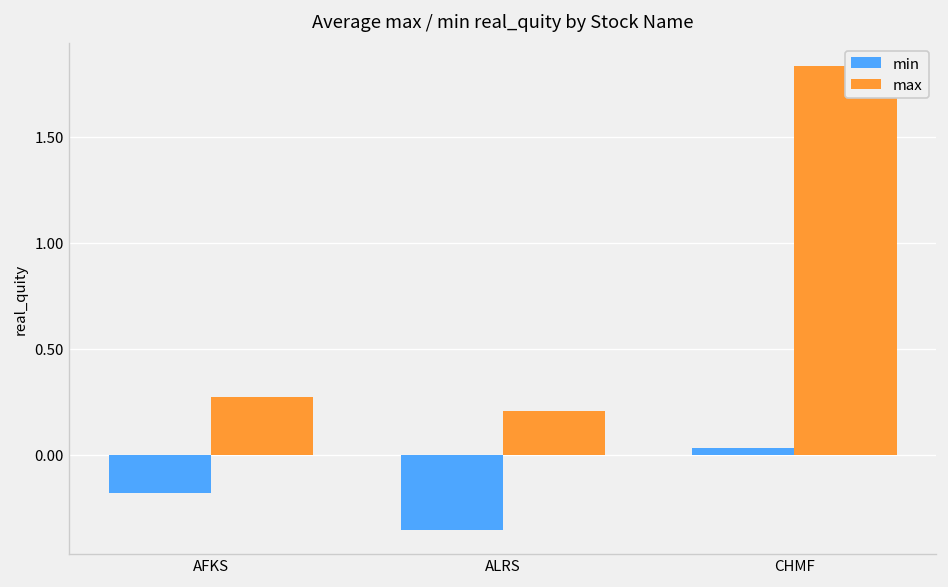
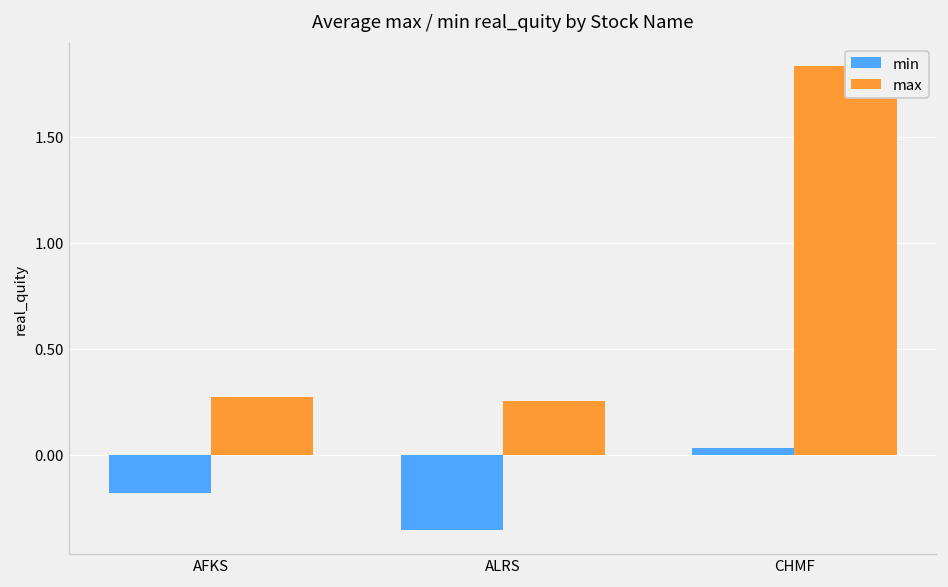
max, ALRS: 0.21 -> 0.25
